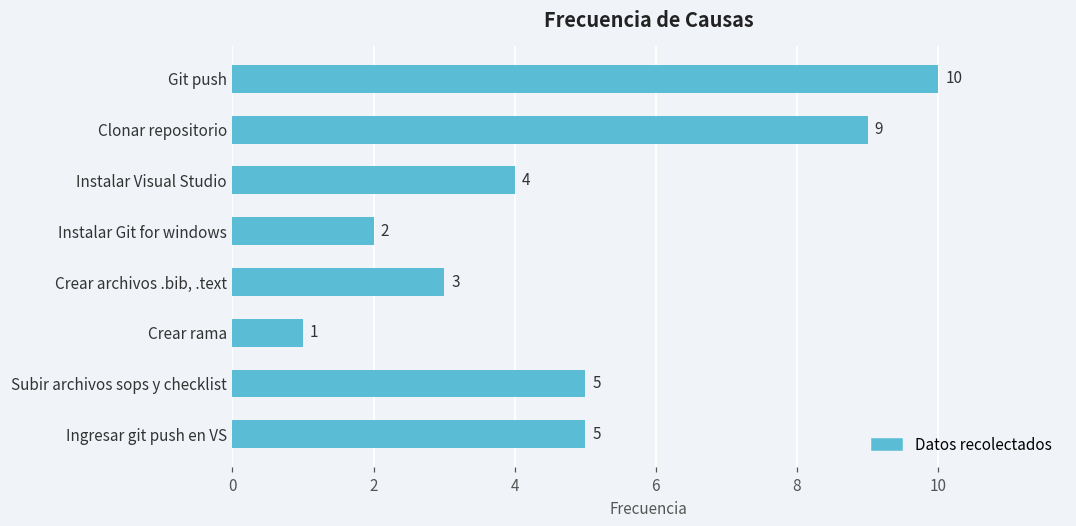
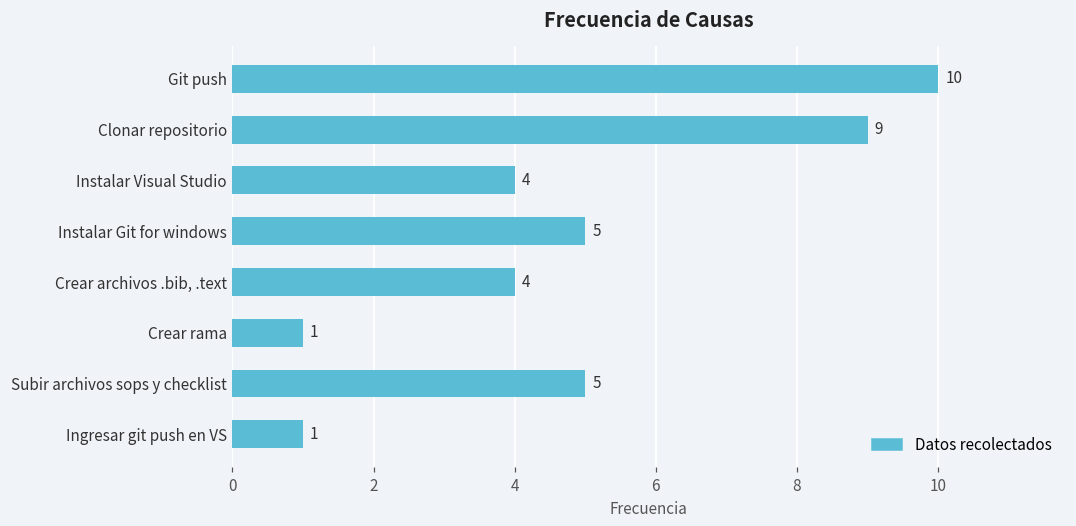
Instalar Git for windows: 2 -> 5
Crear archivos .bib, .text: 3 -> 4
Ingresar git push en VS: 5 -> 1
